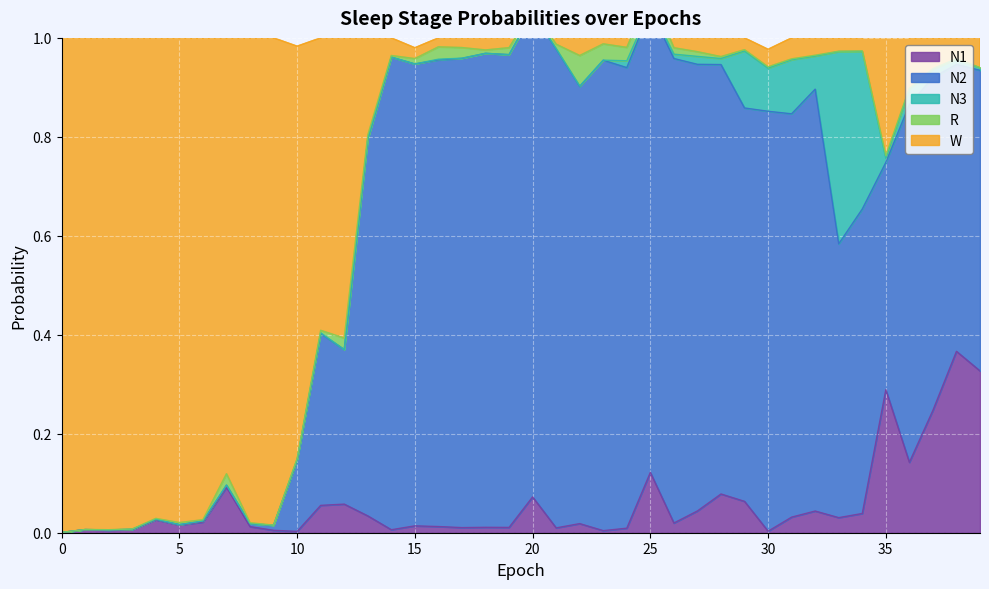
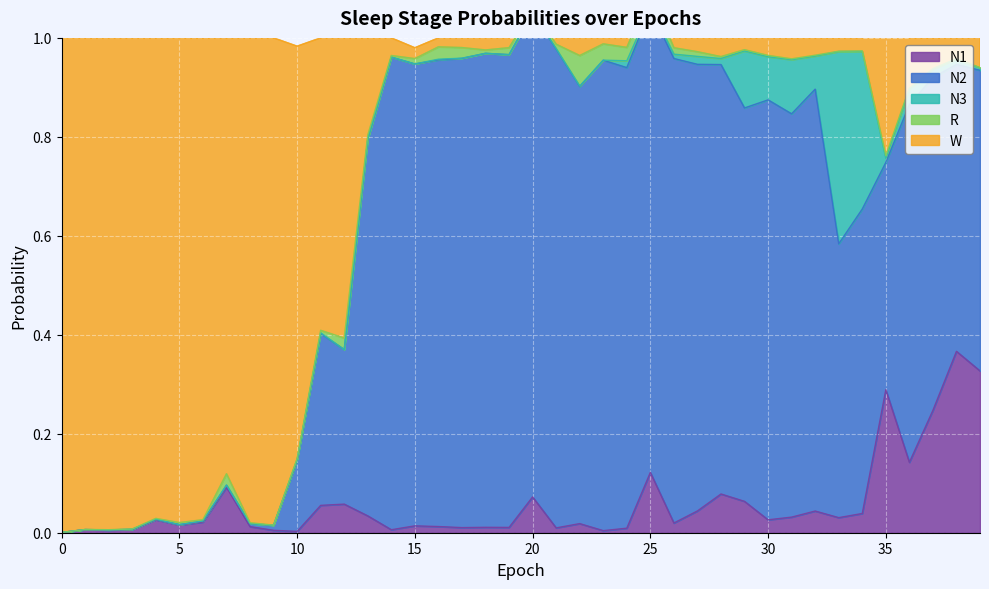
N1, 30: 0.00 -> 0.03
